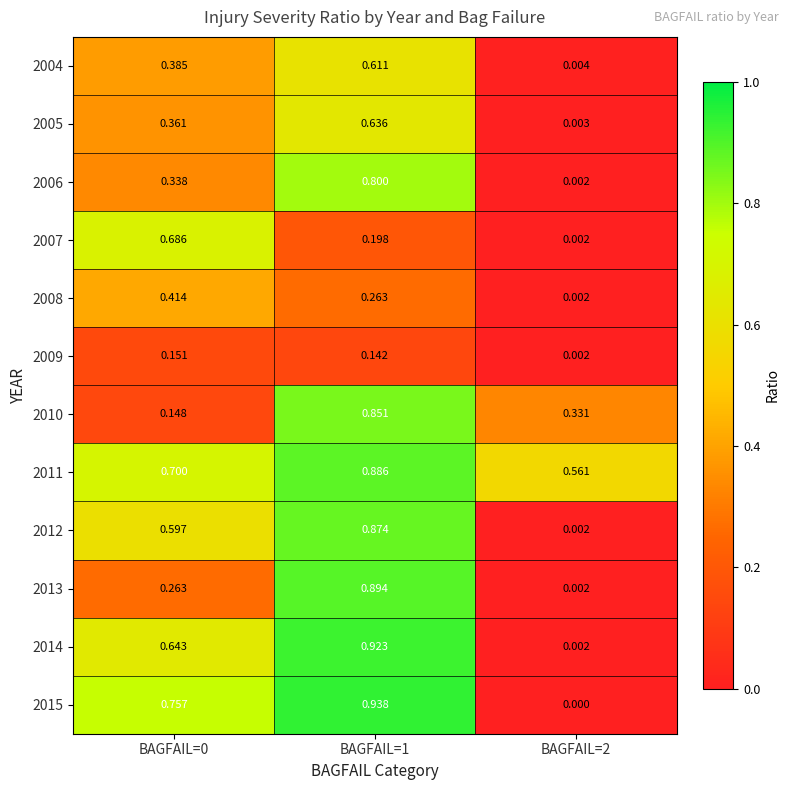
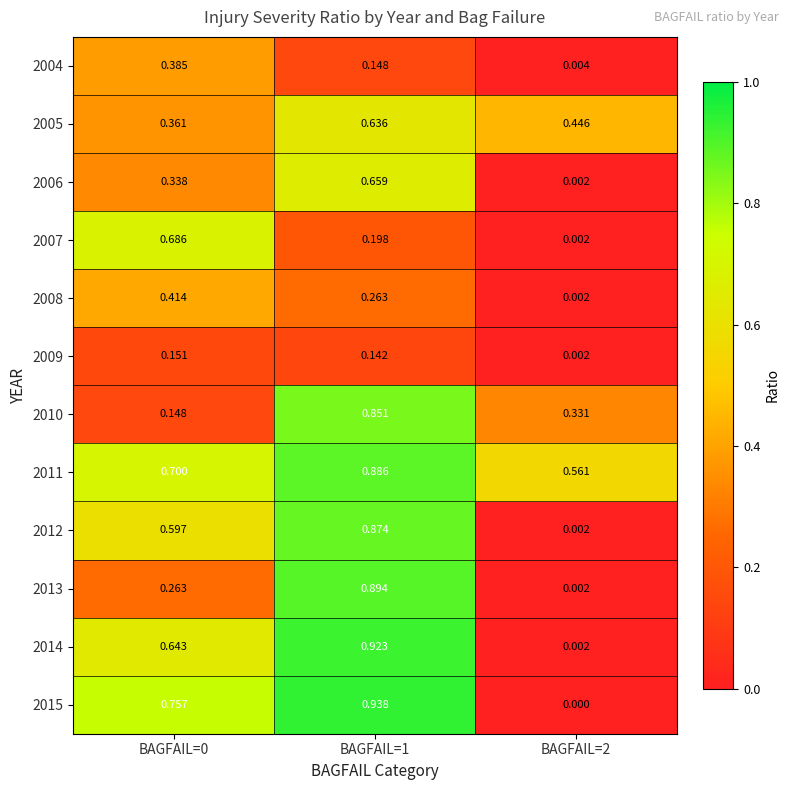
2004, BAGFAIL=1: 0.611 -> 0.148
2005, BAGFAIL=2: 0.003 -> 0.446
2006, BAGFAIL=1: 0.800 -> 0.659
